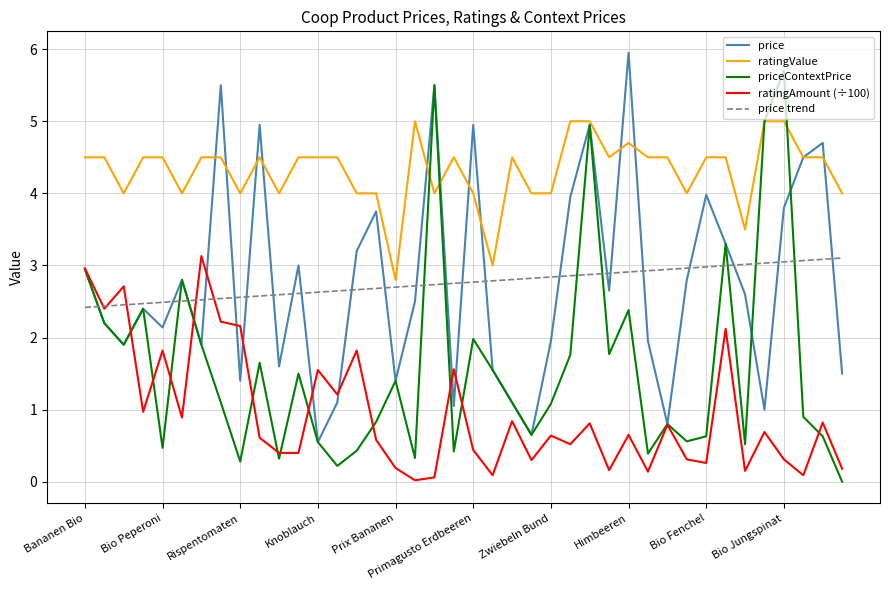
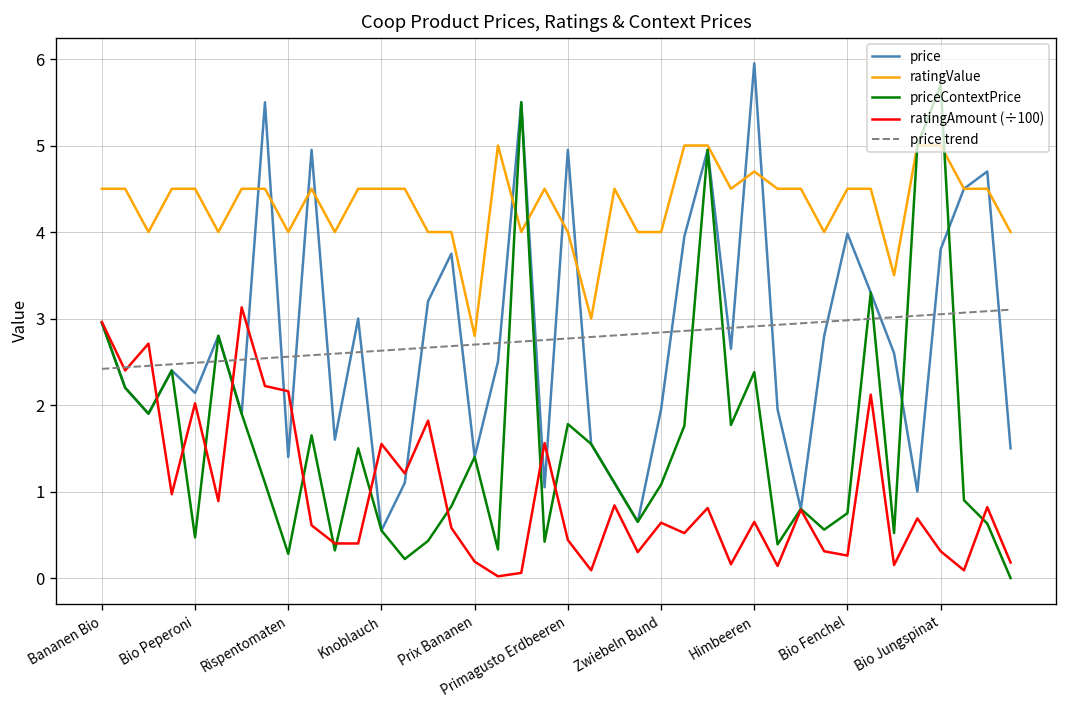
ratingAmount (÷100), Bio Peperoni: 1.8 -> 2.0
priceContextPrice, Primagusto Erdbeeren: 2.0 -> 1.8
priceContextPrice, Bio Fenchel: 0.6 -> 0.8
